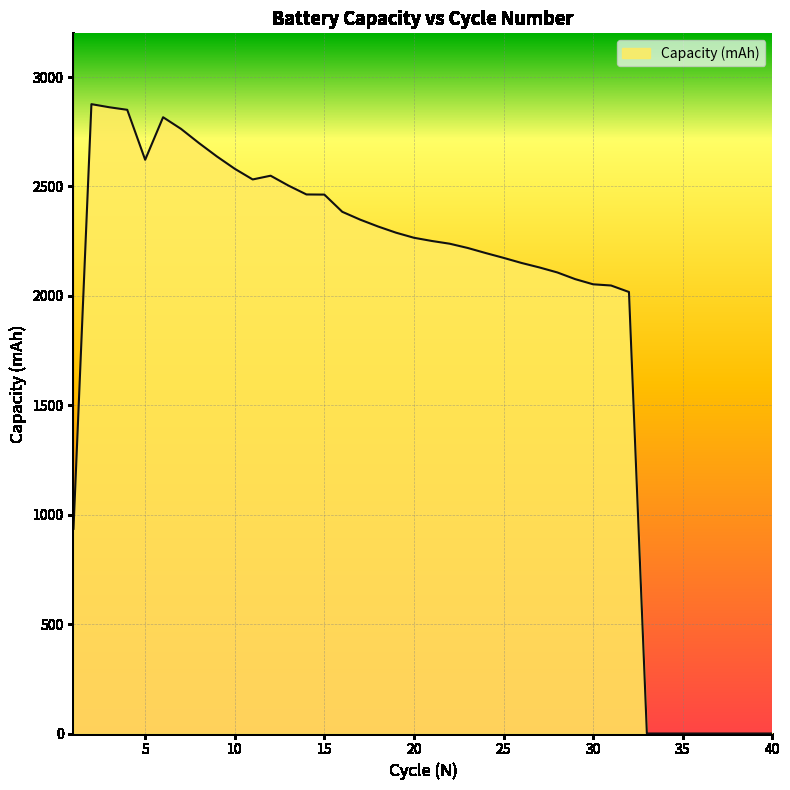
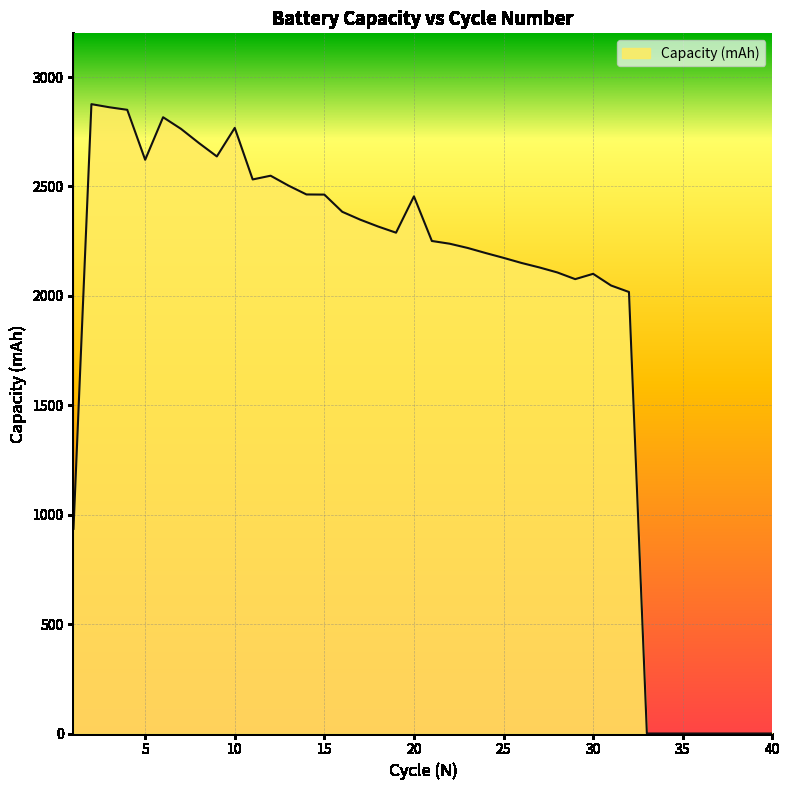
10: 2580 -> 2770
20: 2270 -> 2450
30: 2050 -> 2100
